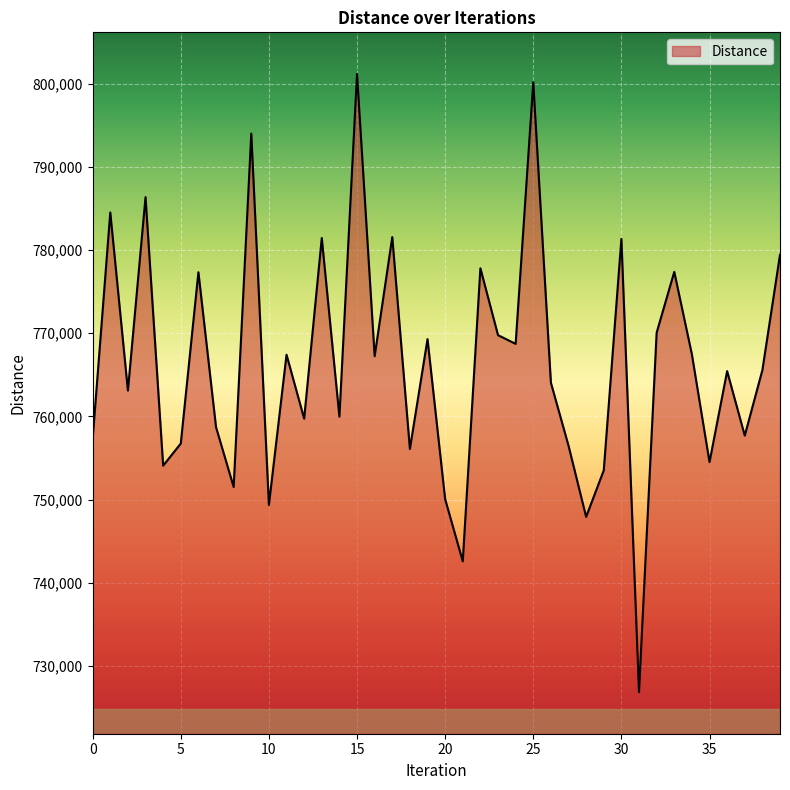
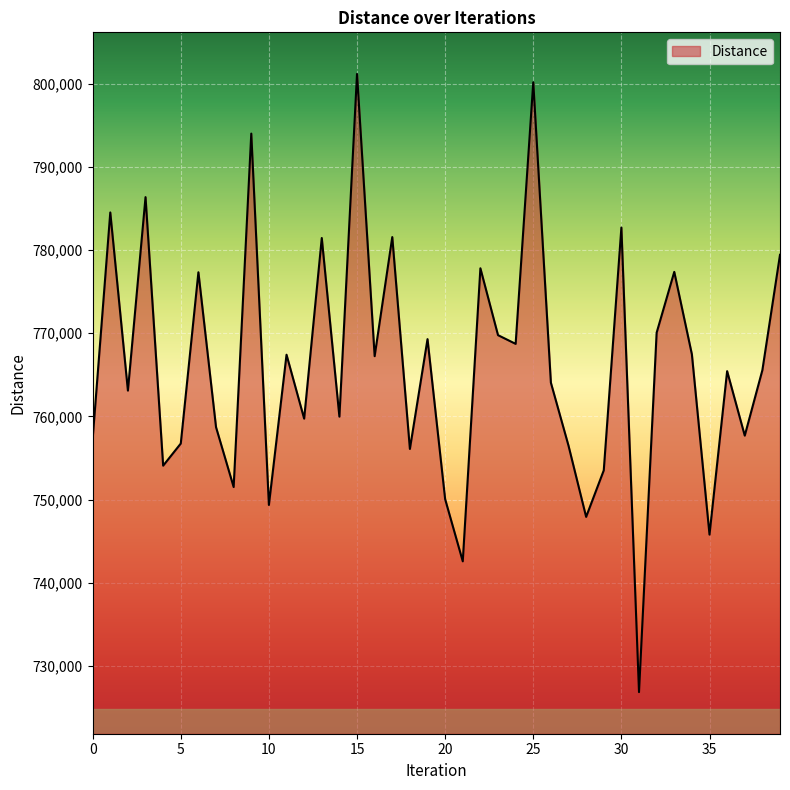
30: 781,000 -> 783,000
35: 754,000 -> 746,000
